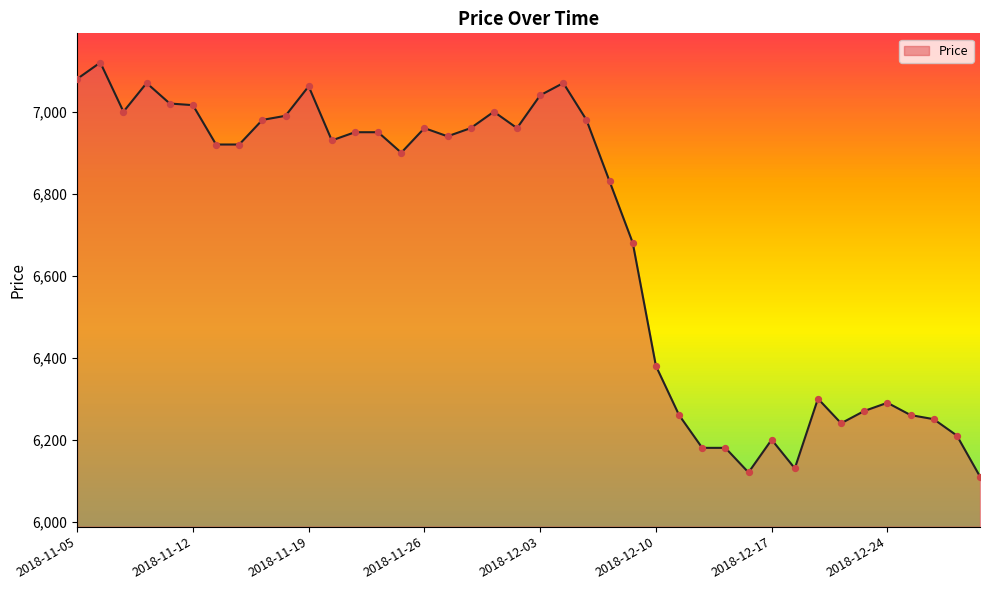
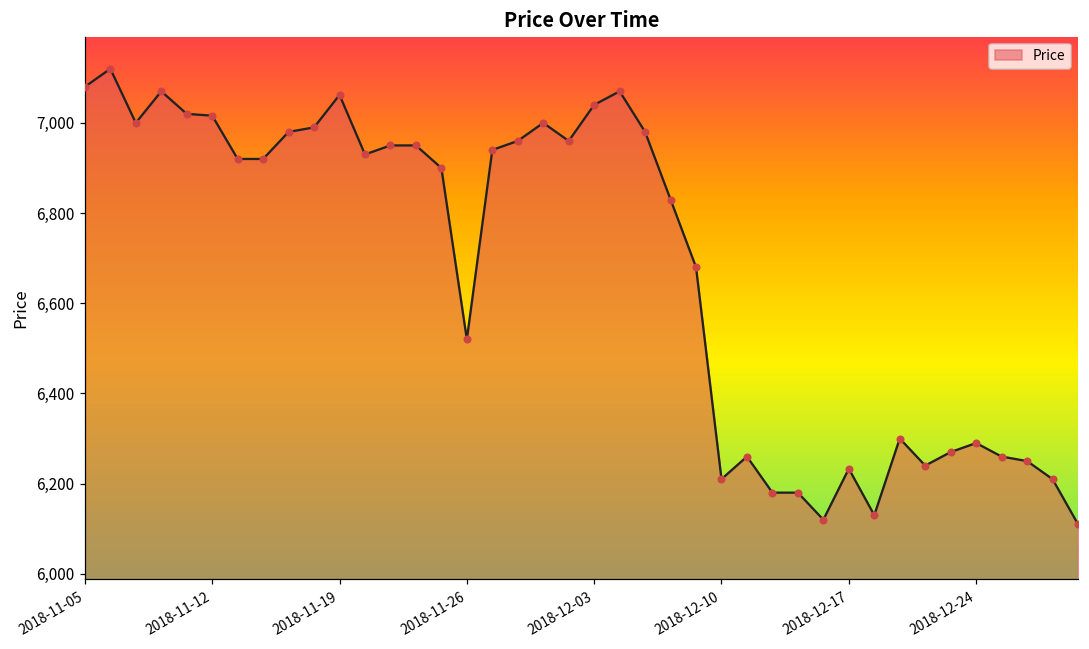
2018-11-26: 6,960 -> 6,520
2018-12-10: 6,380 -> 6,210
2018-12-17: 6,200 -> 6,230
